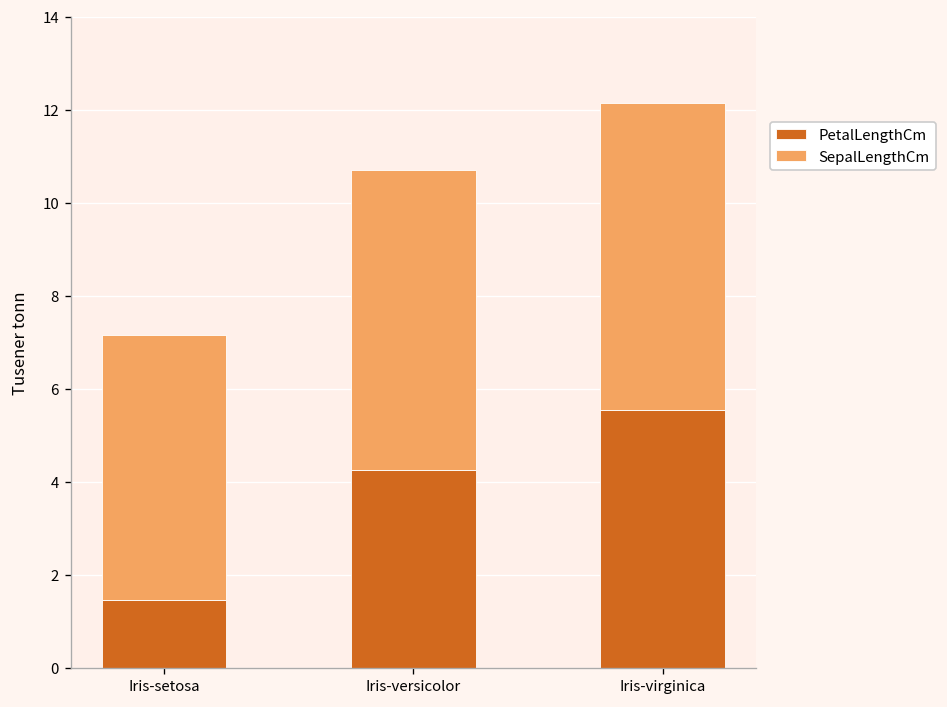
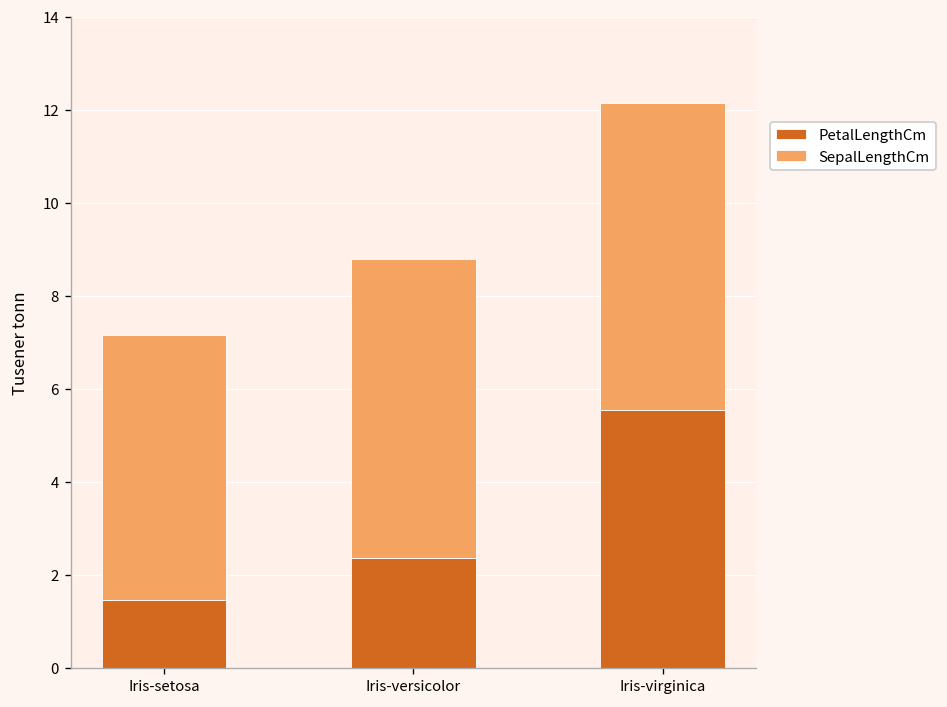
PetalLengthCm, Iris-versicolor: 4.3 -> 2.4
